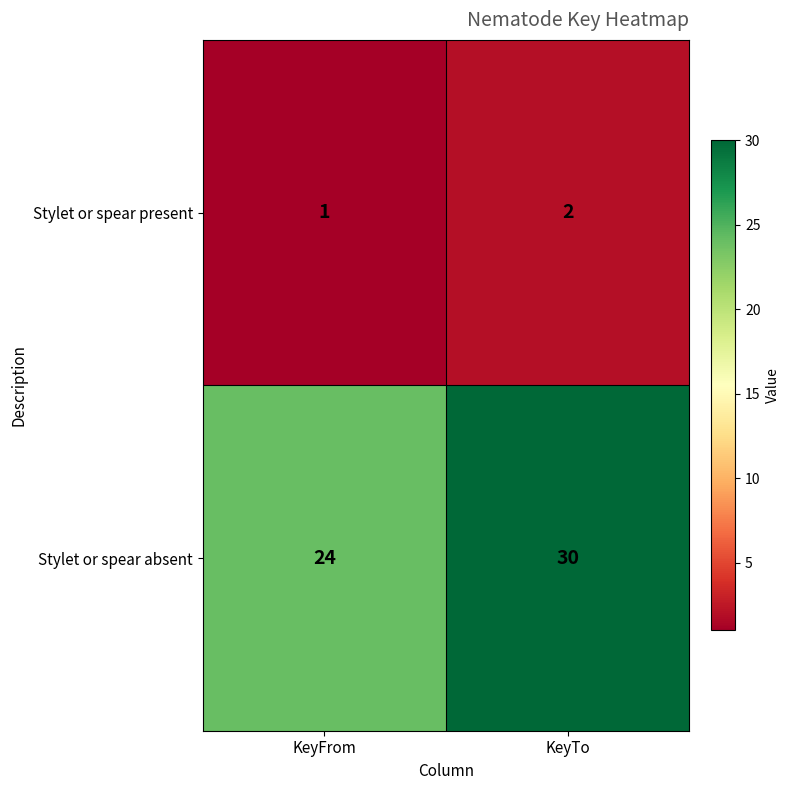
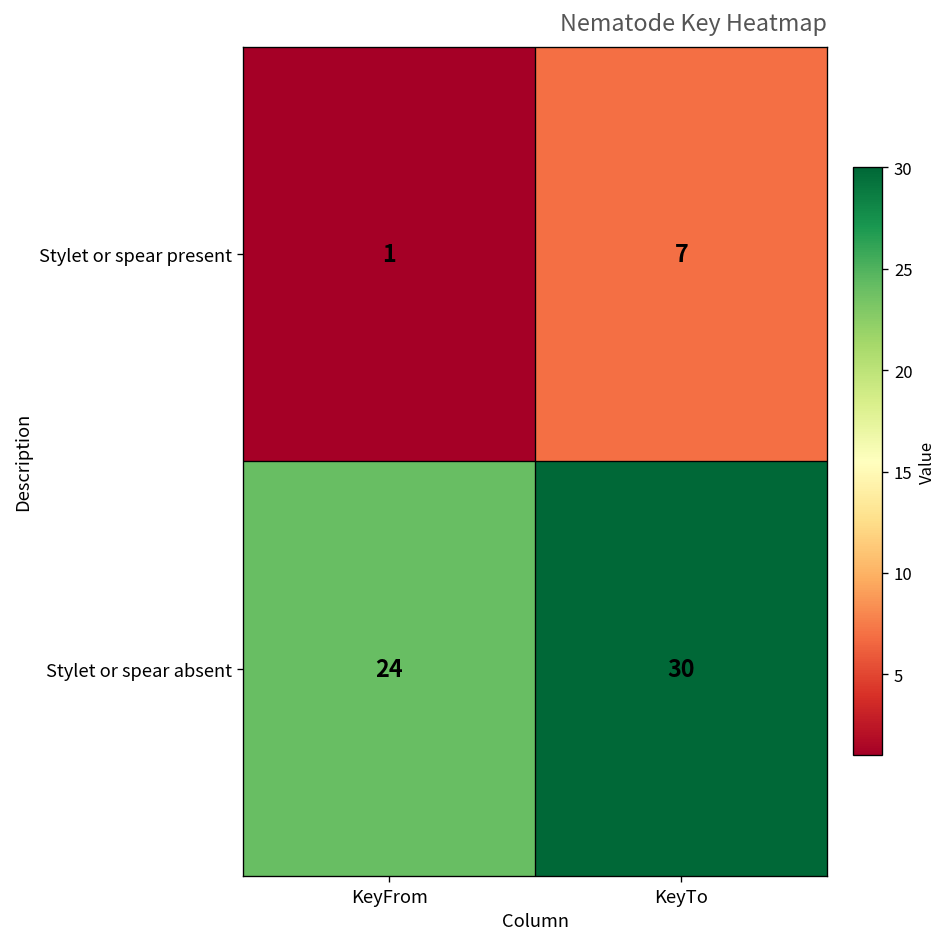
Stylet or spear present, KeyTo: 2 -> 7
